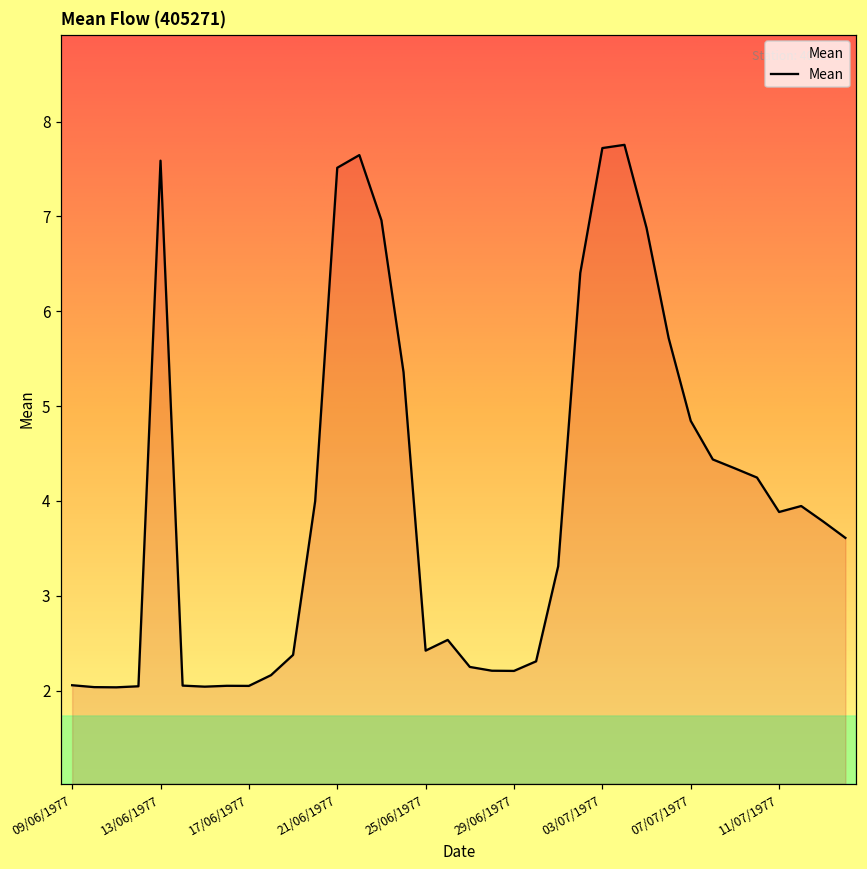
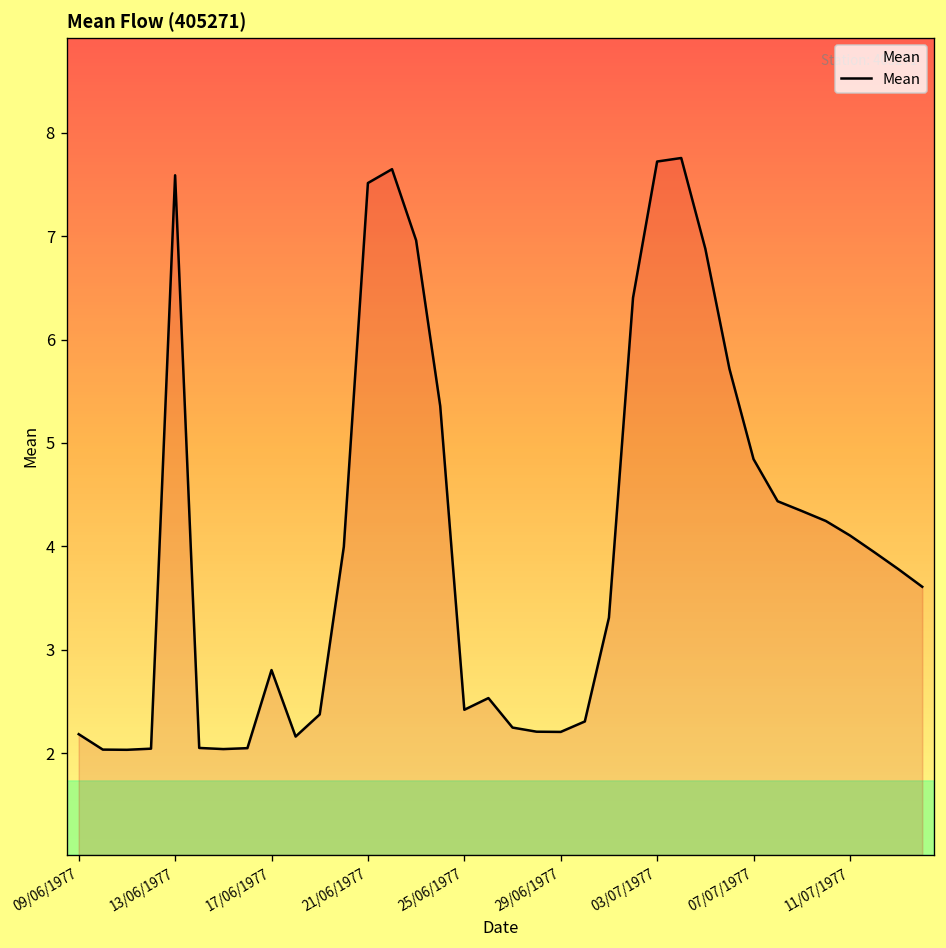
09/06/1977: 2.1 -> 2.2
17/06/1977: 2.0 -> 2.8
11/07/1977: 3.9 -> 4.1
